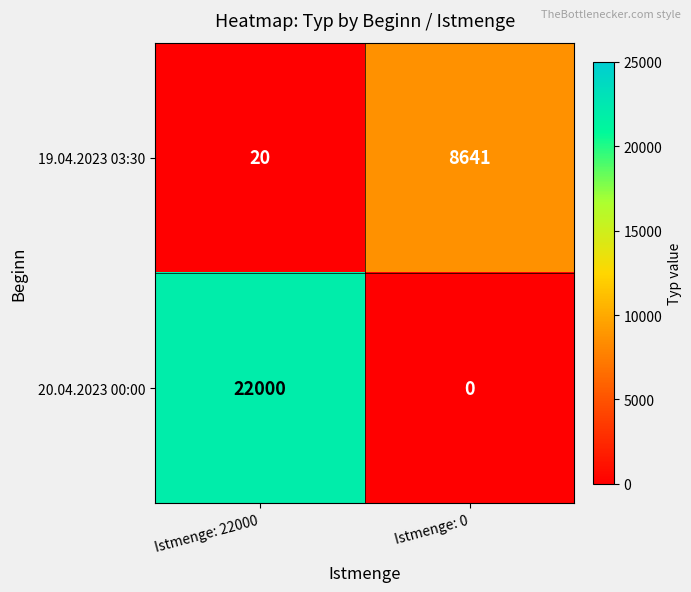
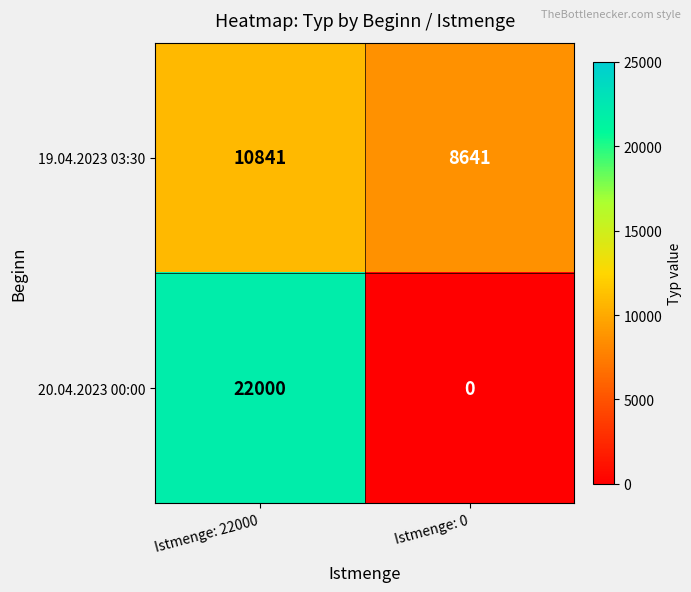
19.04.2023 03:30, Istmenge: 22000: 20 -> 10841
